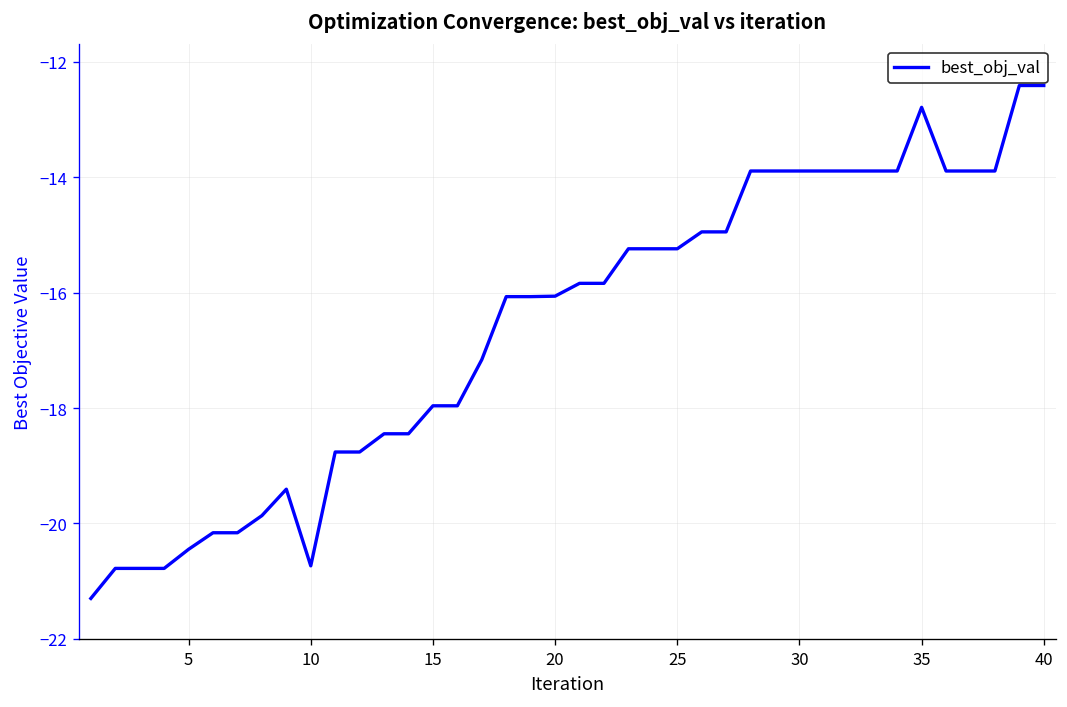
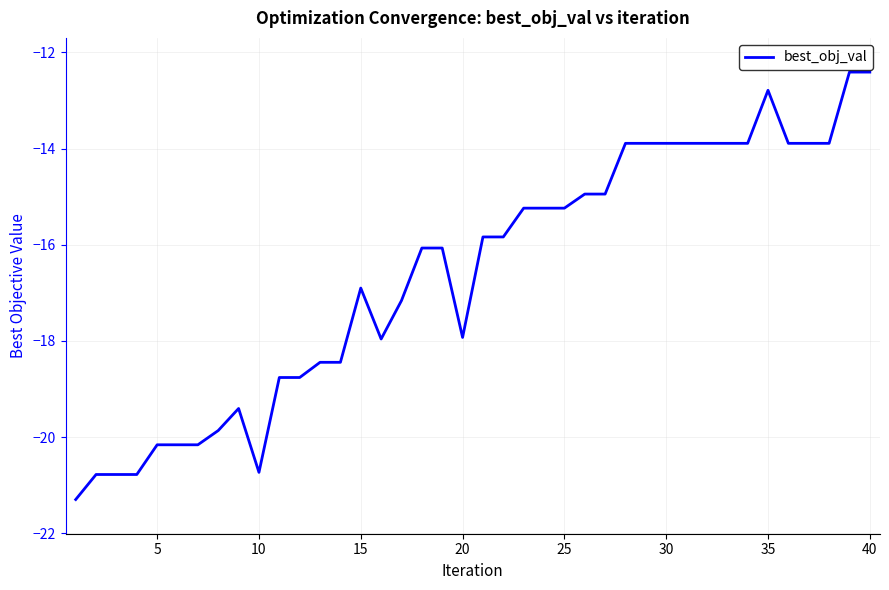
5: -20.4 -> -20.2
15: -18.0 -> -16.9
20: -16.1 -> -17.9
